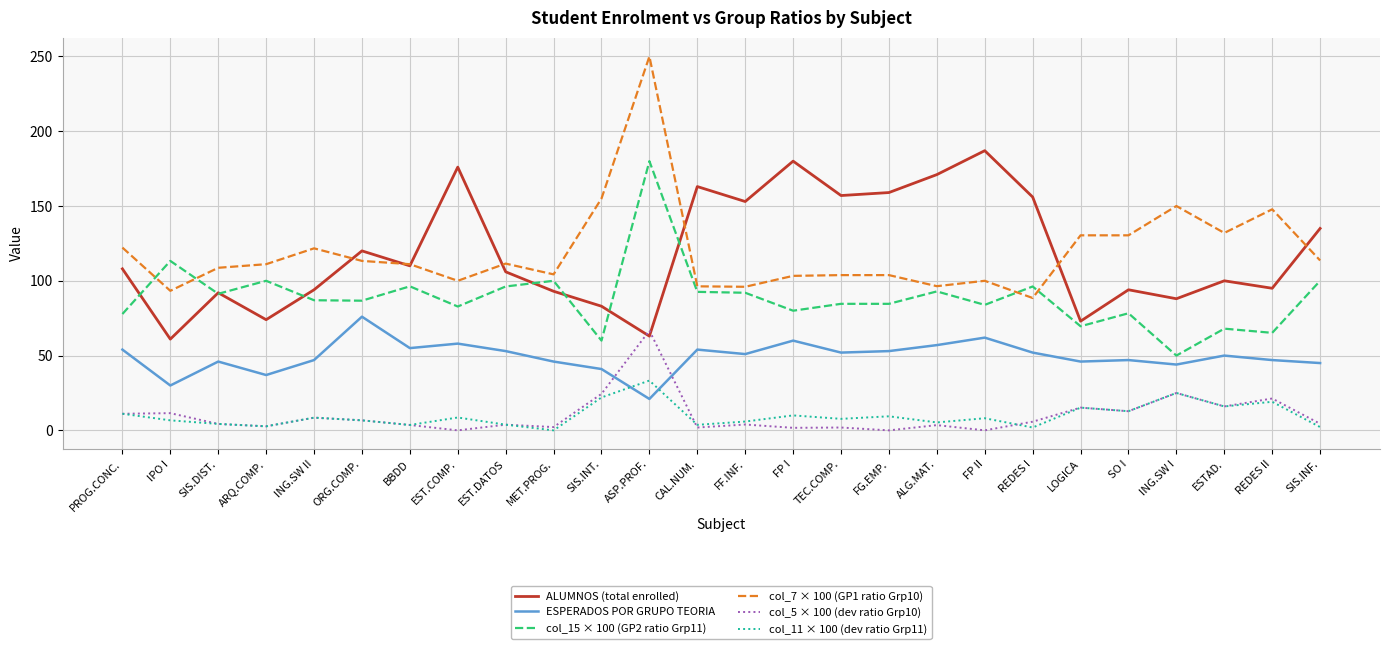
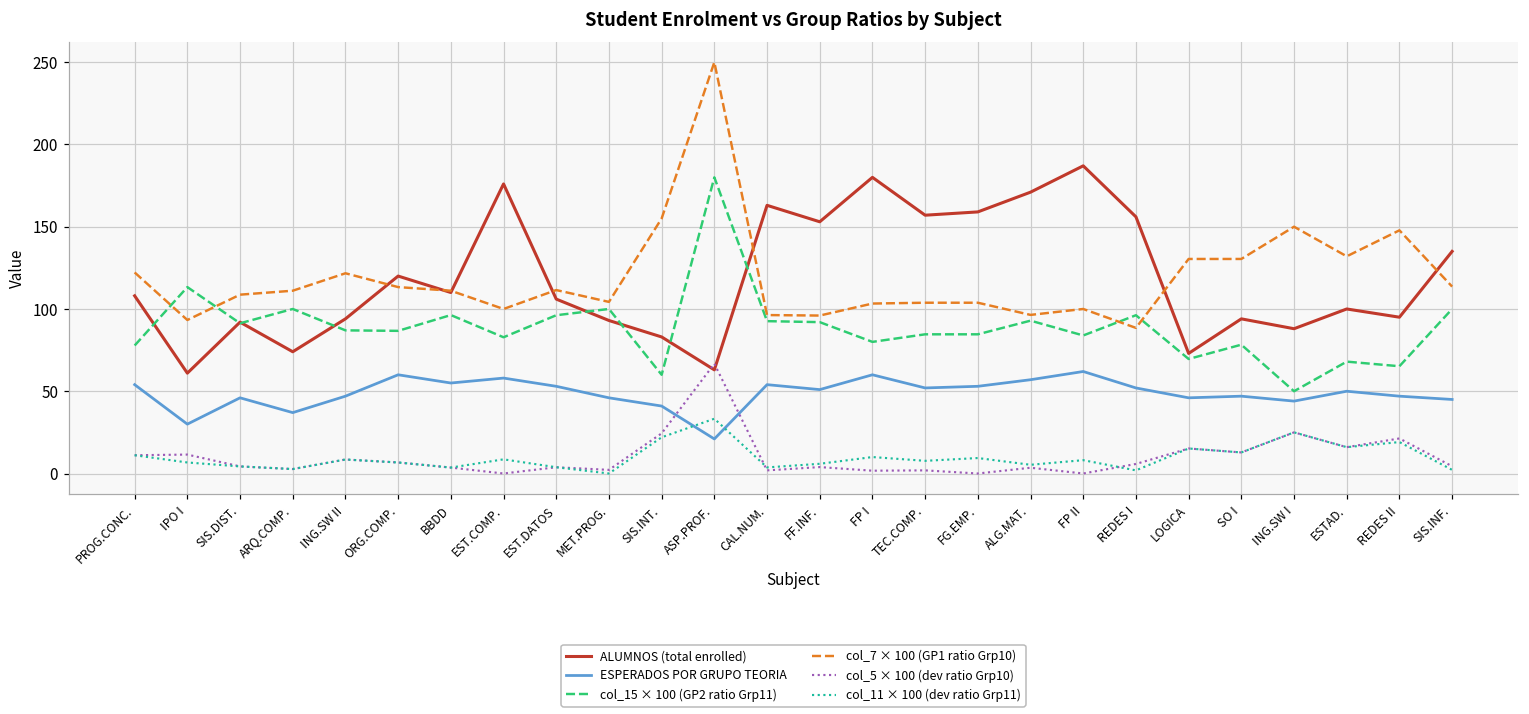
ESPERADOS POR GRUPO TEORIA, ORG.COMP.: 76 -> 60
